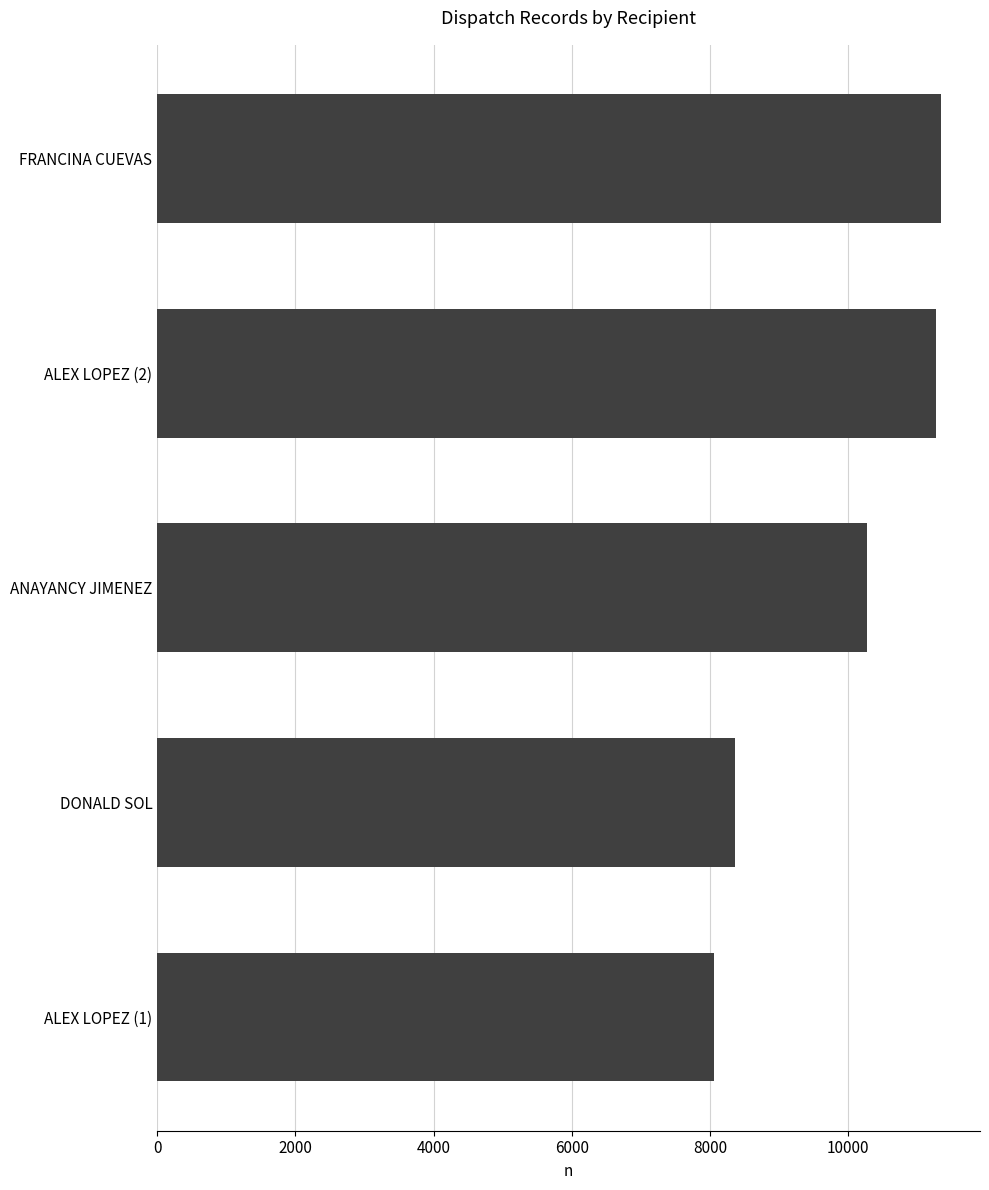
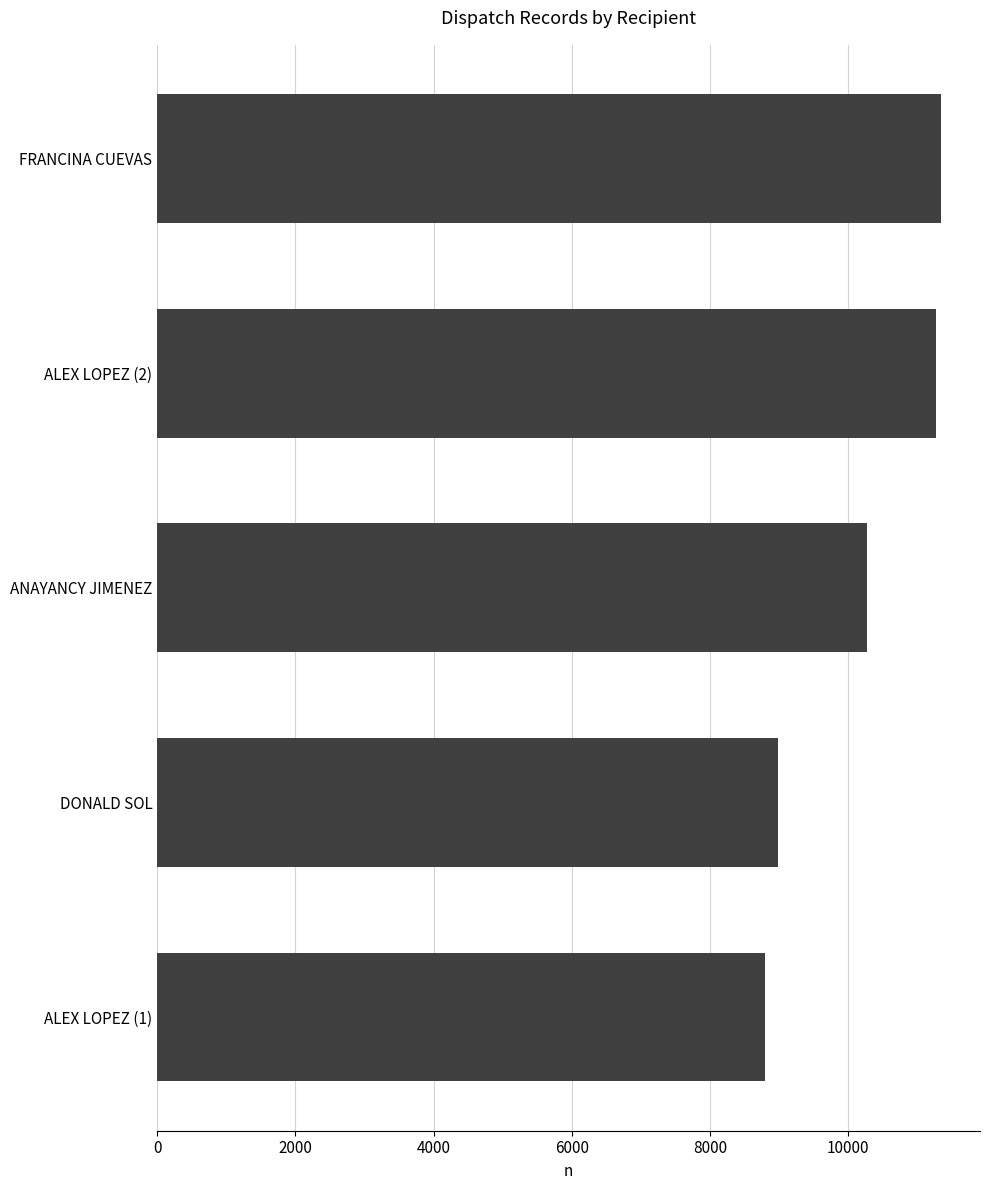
DONALD SOL: 8400 -> 9000
ALEX LOPEZ (1): 8100 -> 8800
